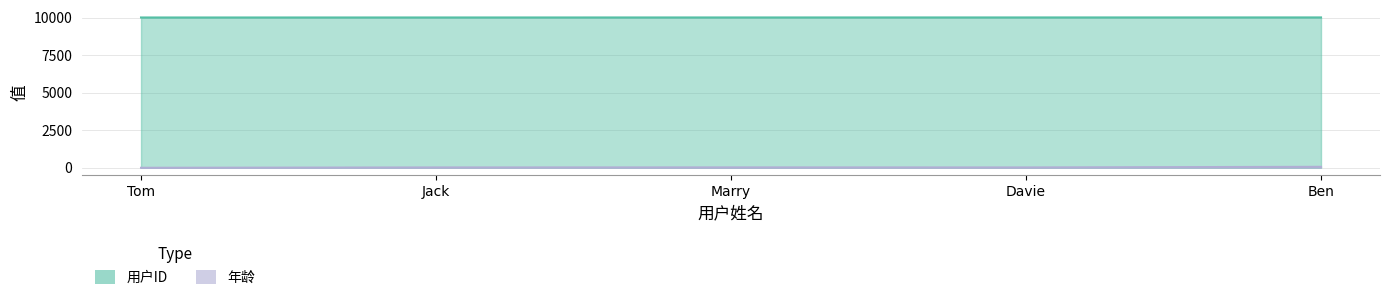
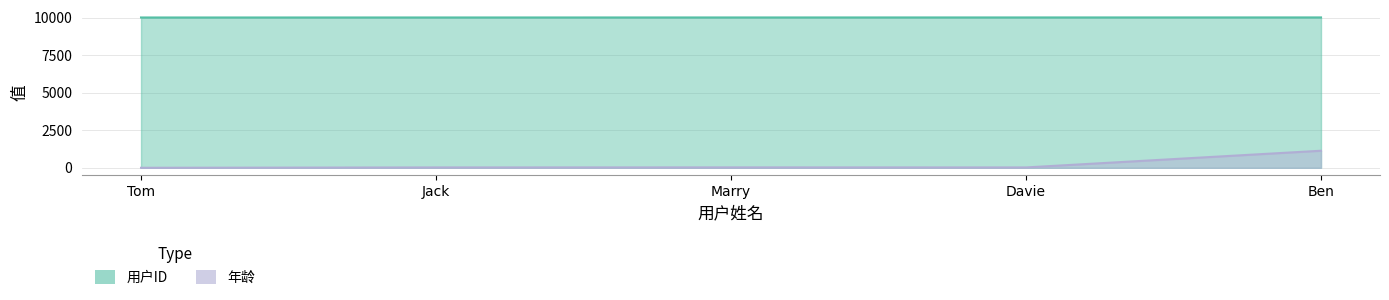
年龄, Ben: 100 -> 1100
